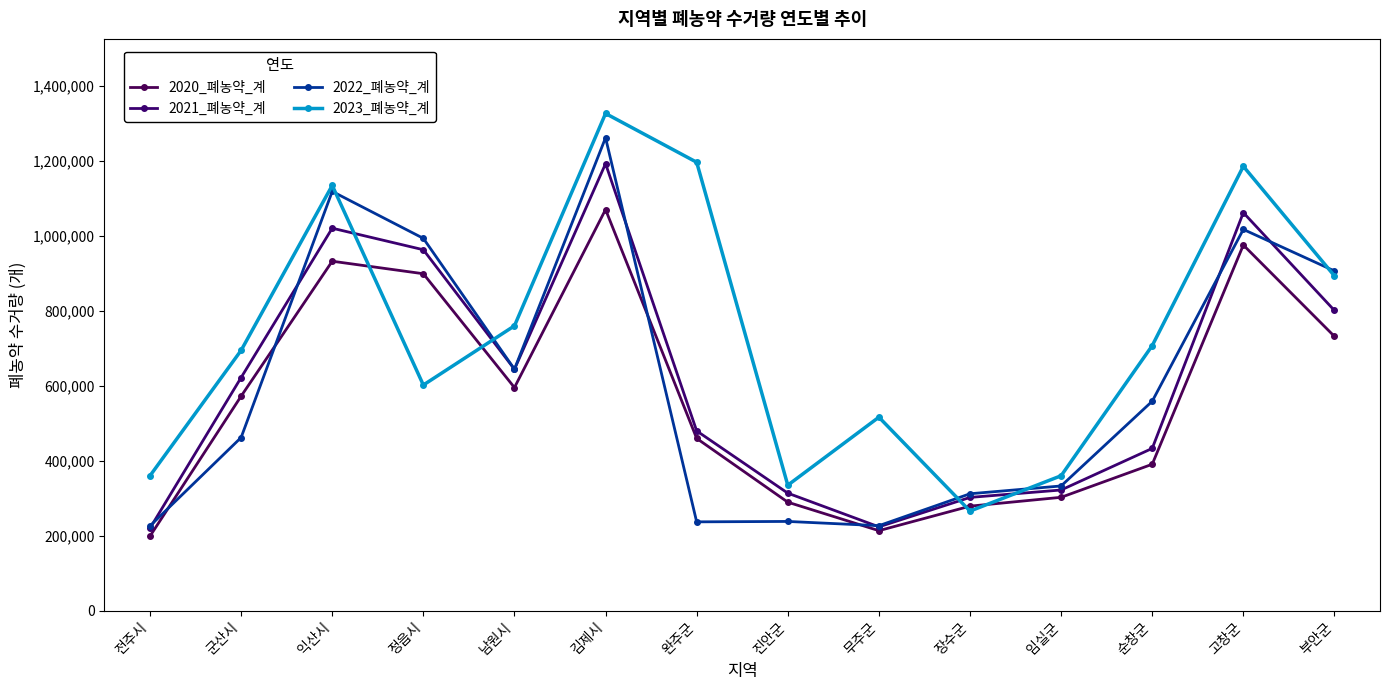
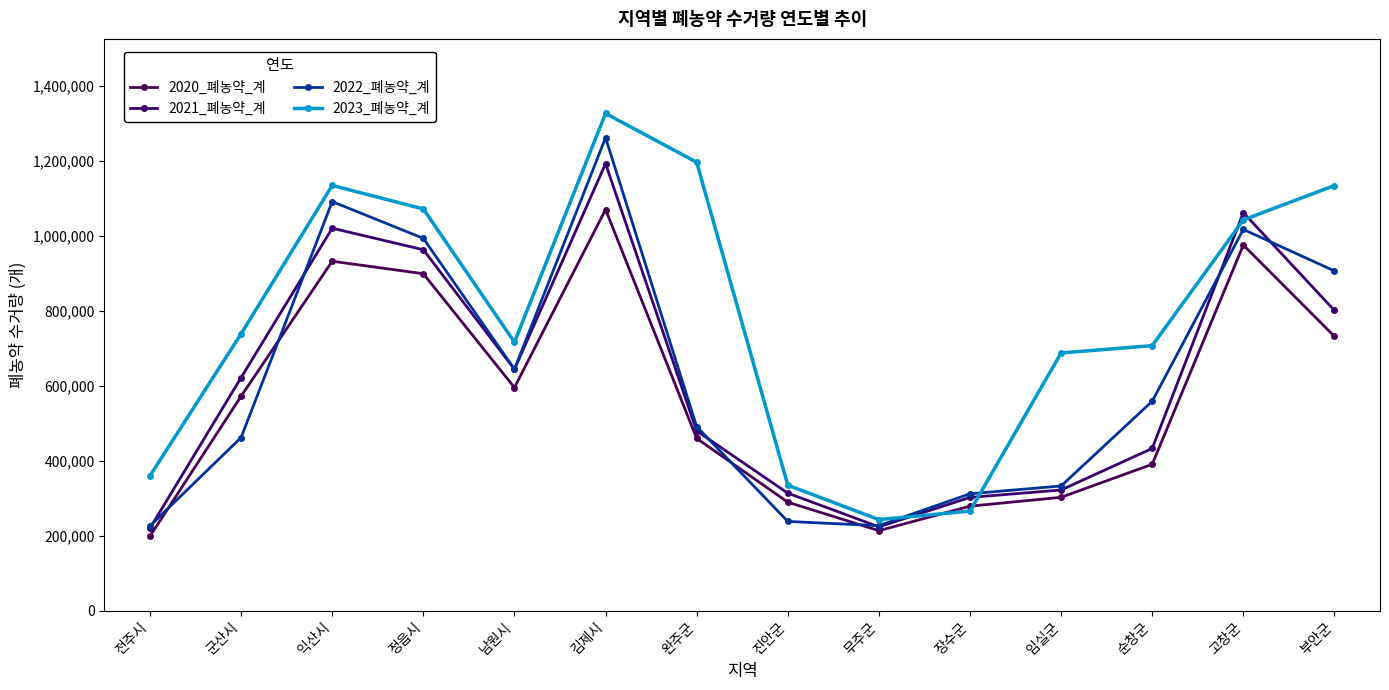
2023_폐농약_계, 군산시: 690,000 -> 740,000
2022_폐농약_계, 익산시: 1,120,000 -> 1,090,000
2023_폐농약_계, 정읍시: 600,000 -> 1,070,000
2023_폐농약_계, 남원시: 760,000 -> 720,000
2022_폐농약_계, 완주군: 240,000 -> 490,000
2023_폐농약_계, 무주군: 520,000 -> 240,000
2023_폐농약_계, 임실군: 360,000 -> 690,000
2023_폐농약_계, 고창군: 1,190,000 -> 1,040,000
2023_폐농약_계, 부안군: 890,000 -> 1,130,000
